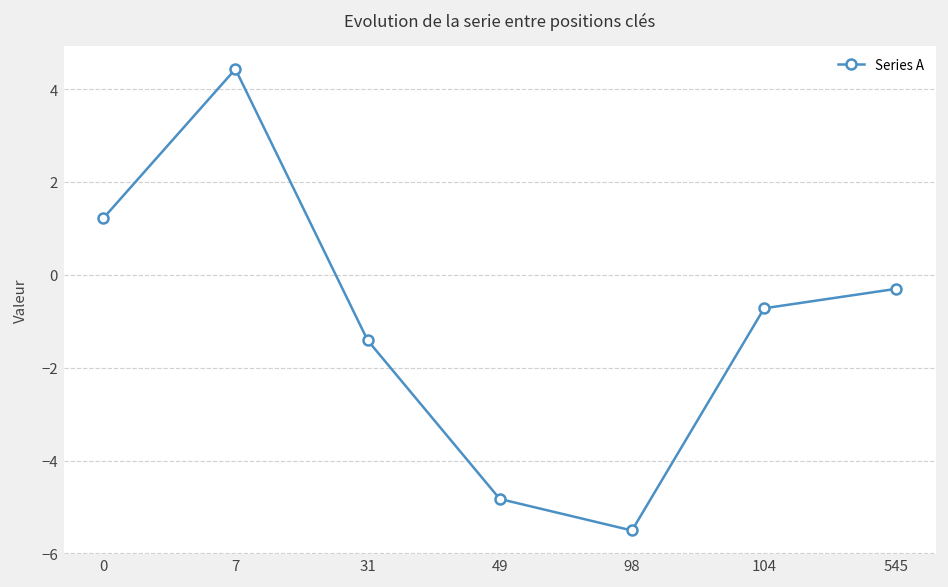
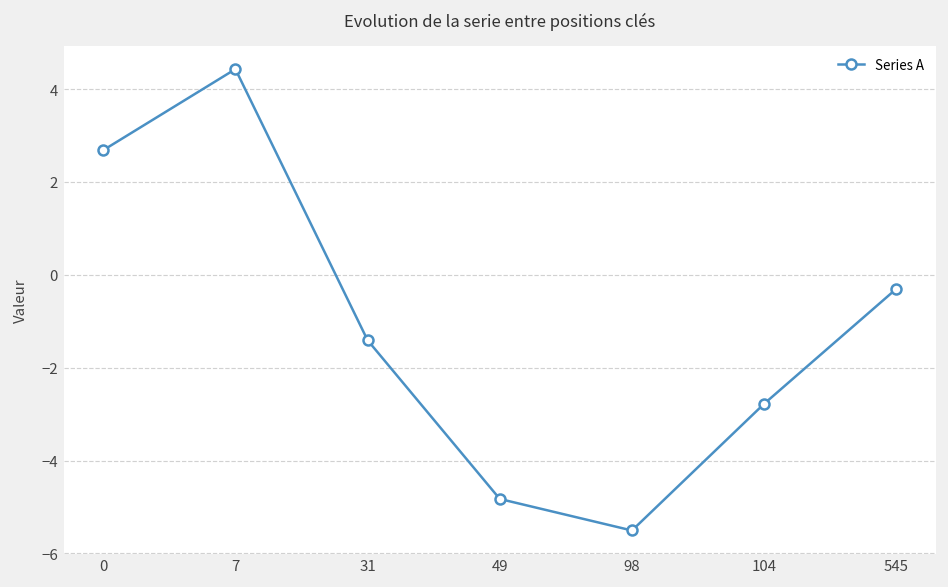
0: 1.2 -> 2.7
104: -0.7 -> -2.8
